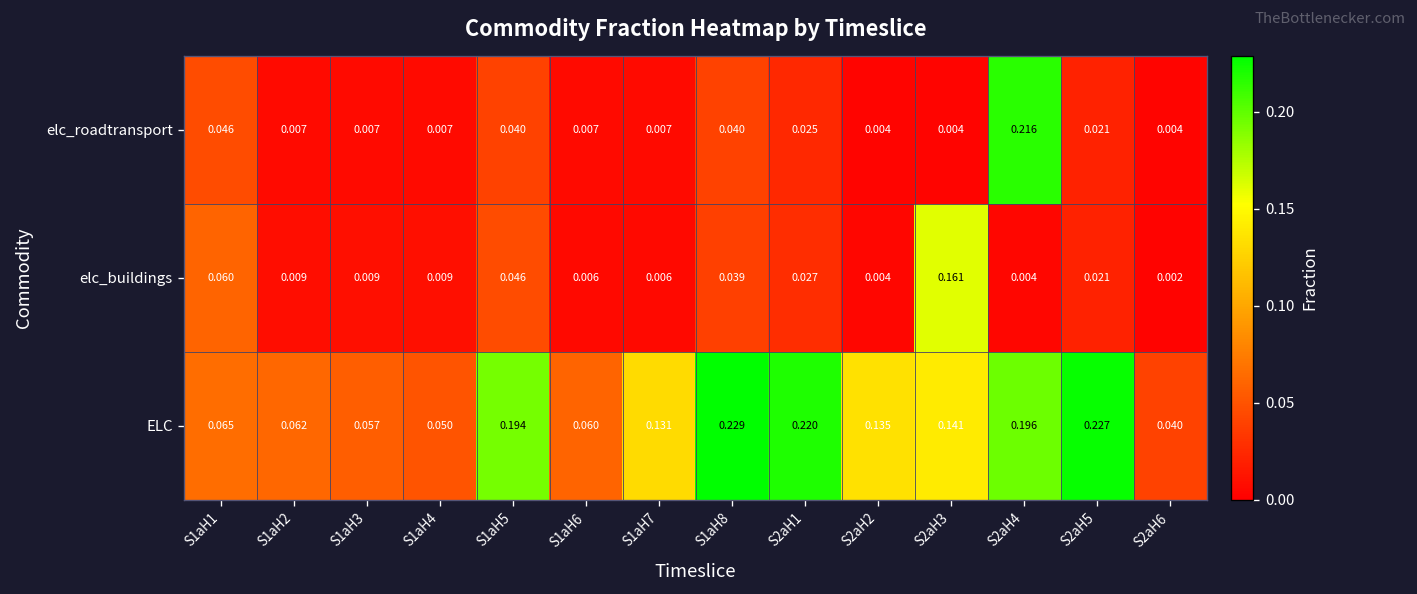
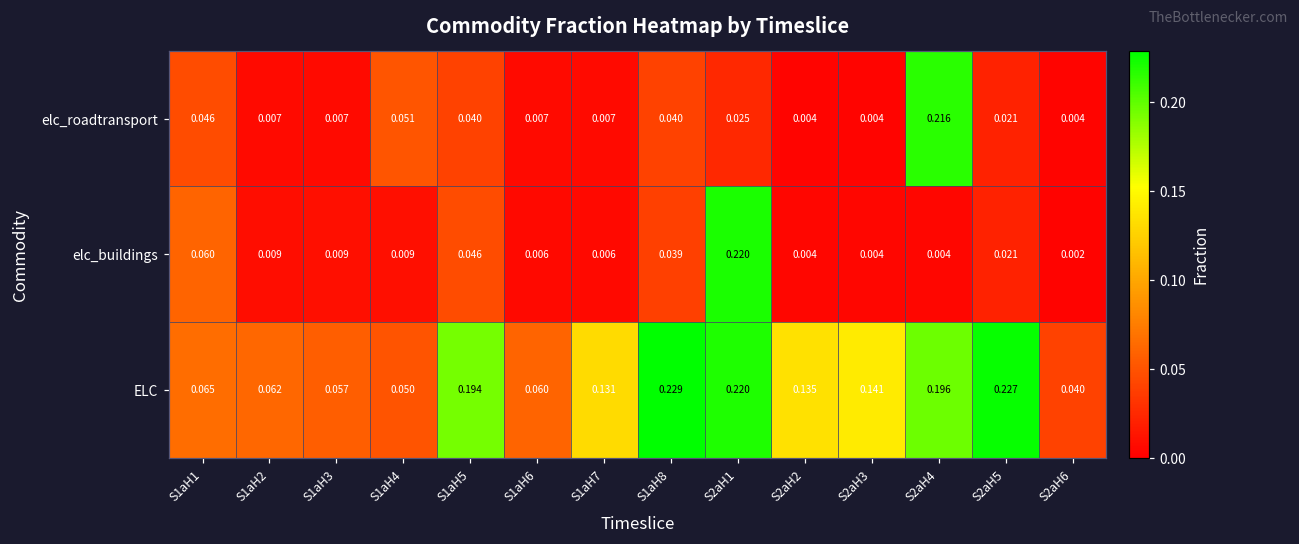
elc_roadtransport, S1aH4: 0.007 -> 0.051
elc_buildings, S2aH1: 0.027 -> 0.220
elc_buildings, S2aH3: 0.161 -> 0.004
